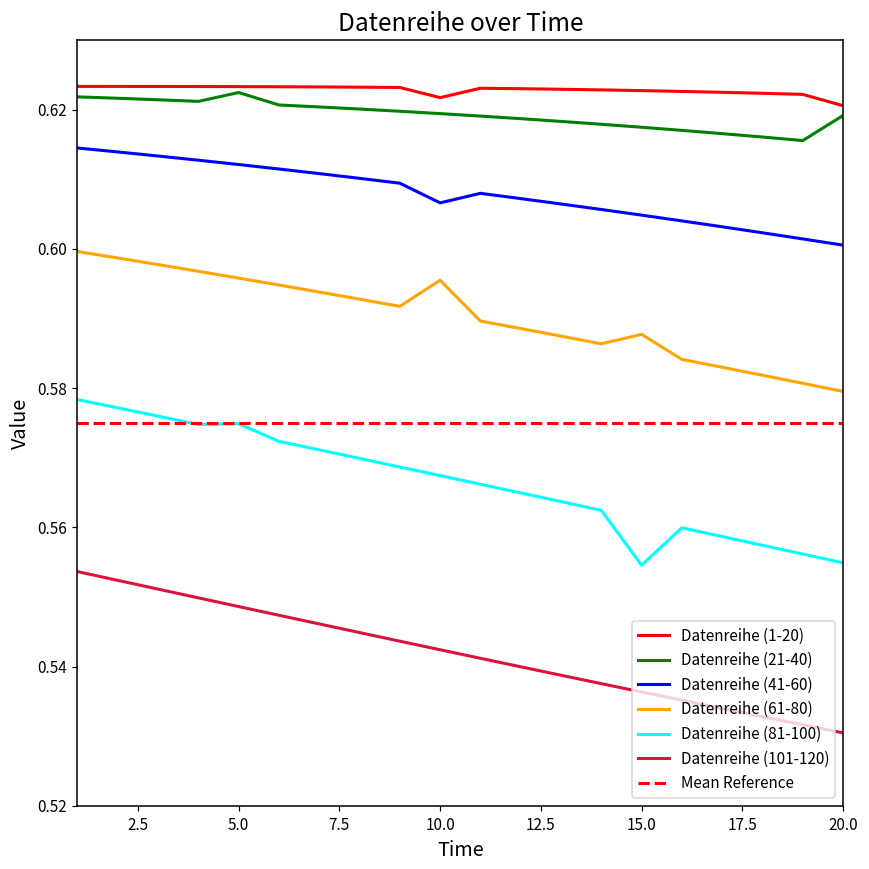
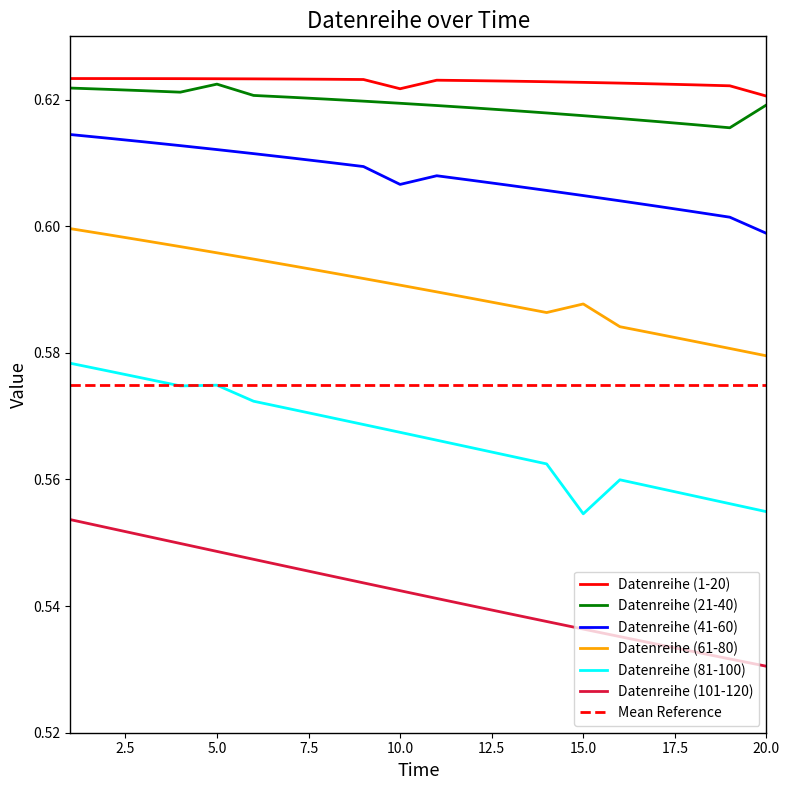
Datenreihe (61-80), 10.0: 0.595 -> 0.591
Datenreihe (41-60), 20.0: 0.601 -> 0.599
